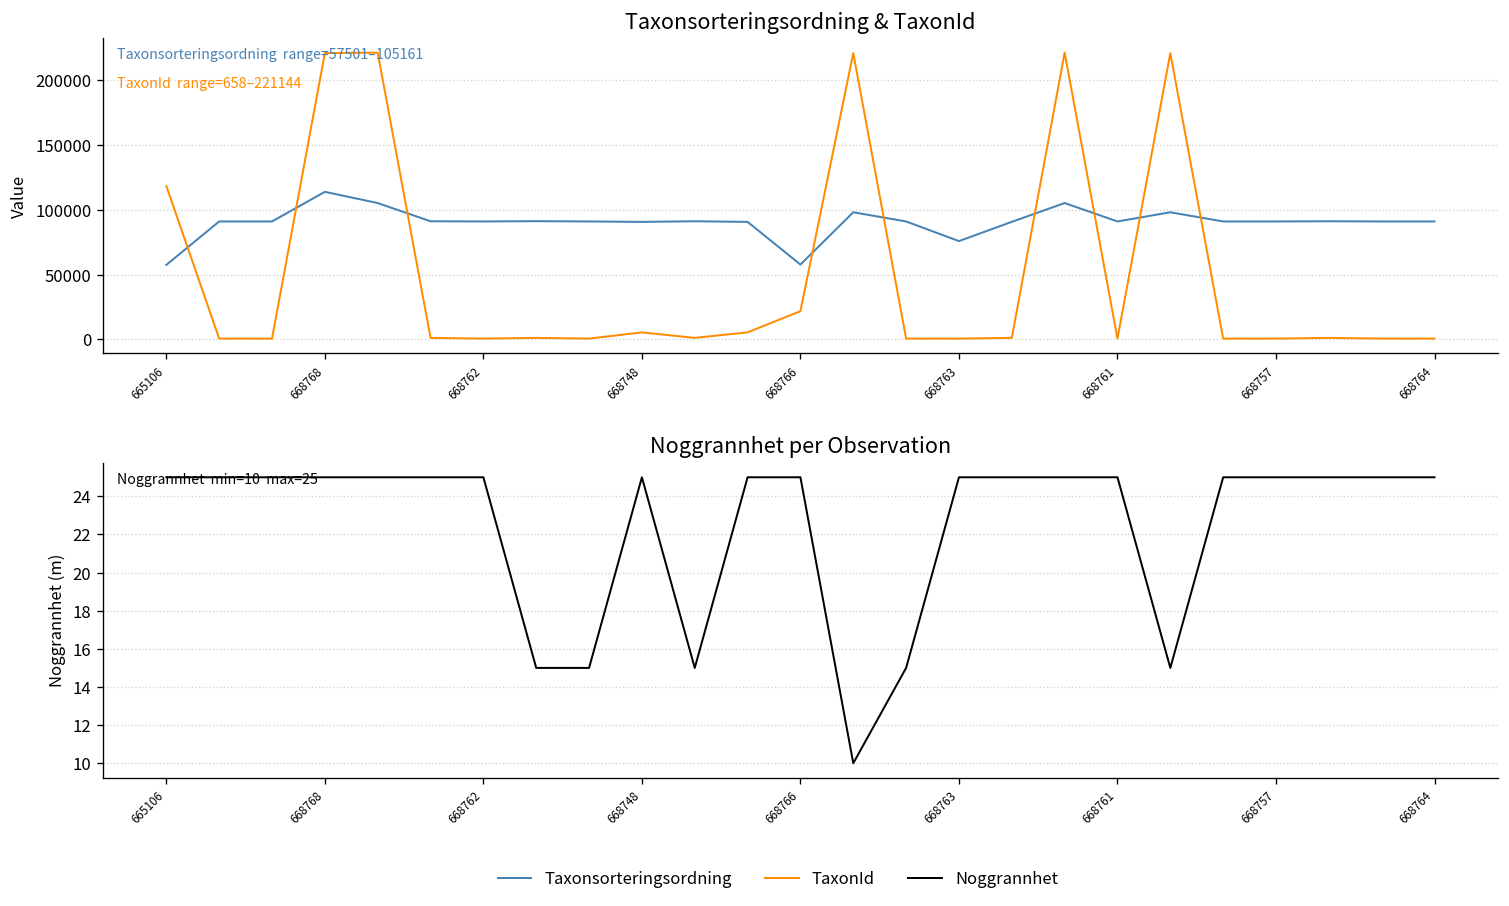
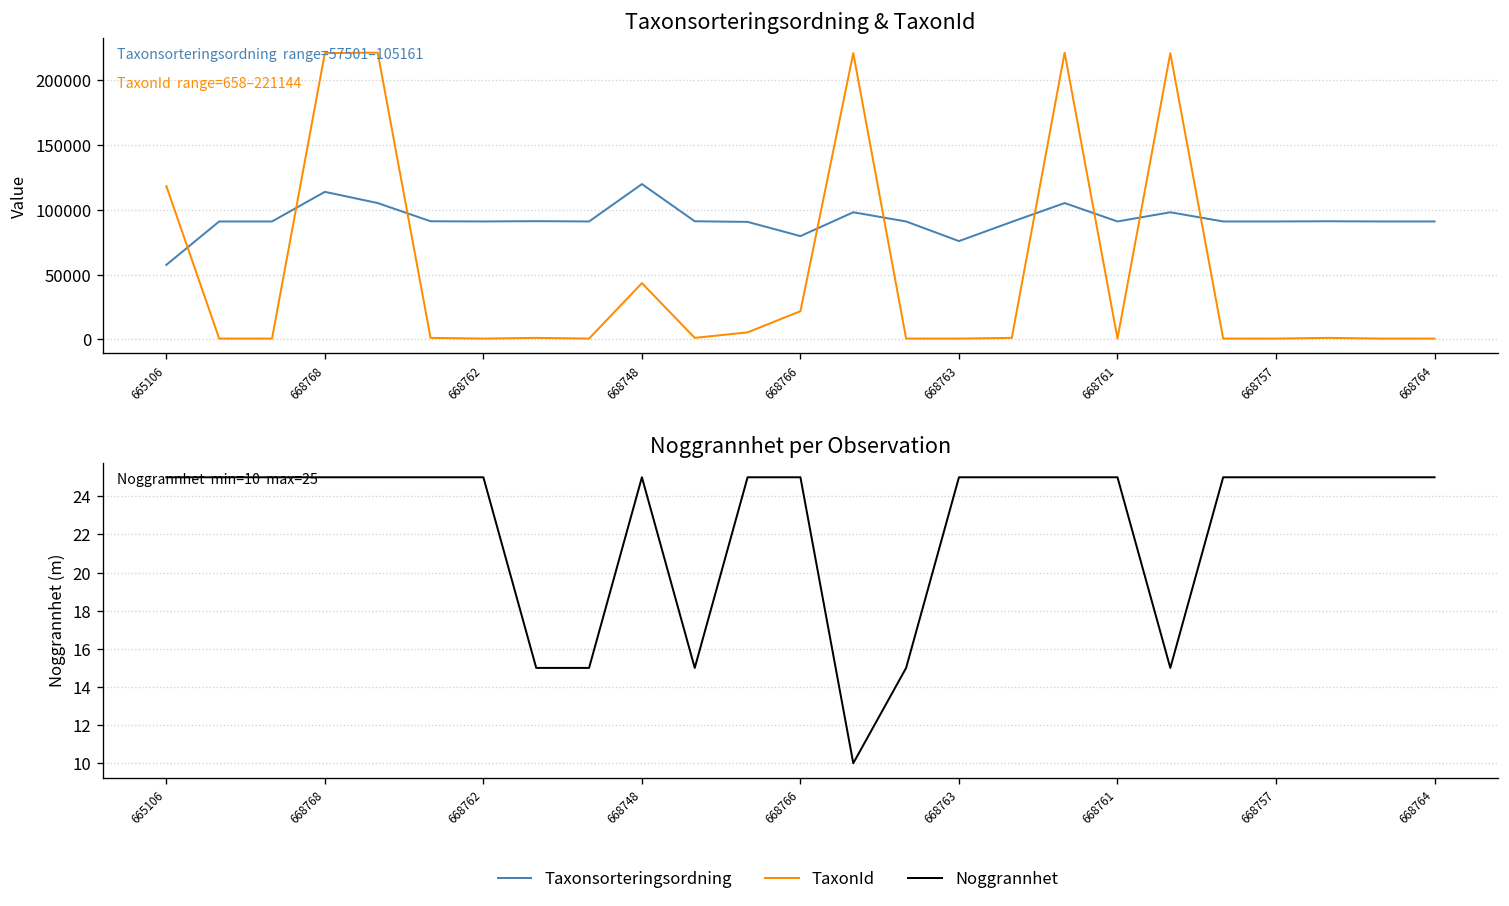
Taxonsorteringsordning & TaxonId, Taxonsorteringsordning, 668748: 91000 -> 120000
Taxonsorteringsordning & TaxonId, TaxonId, 668748: 5000 -> 43000
Taxonsorteringsordning & TaxonId, Taxonsorteringsordning, 668766: 58000 -> 80000
